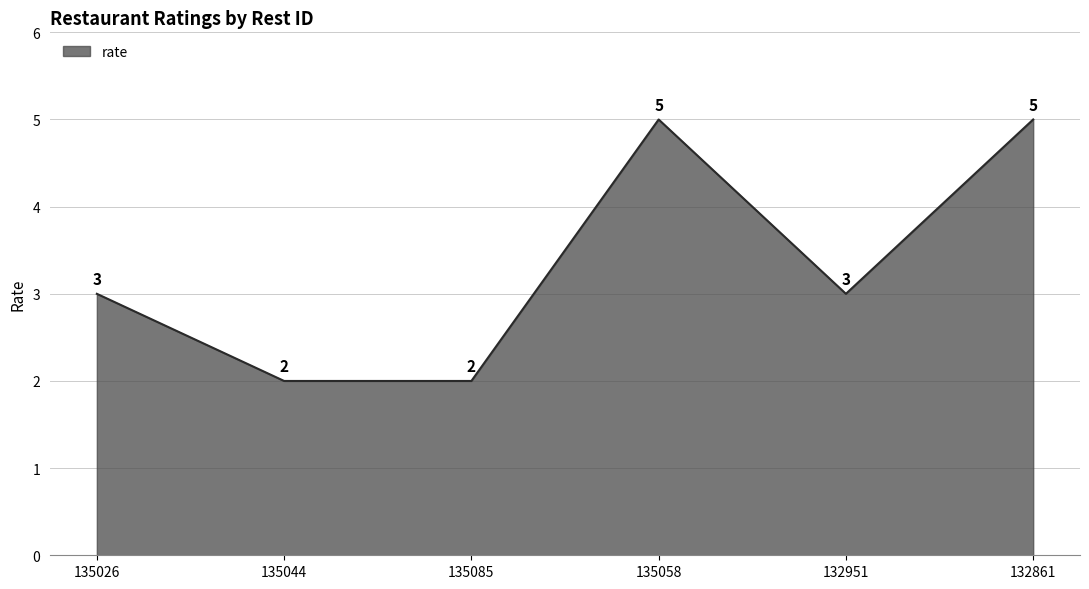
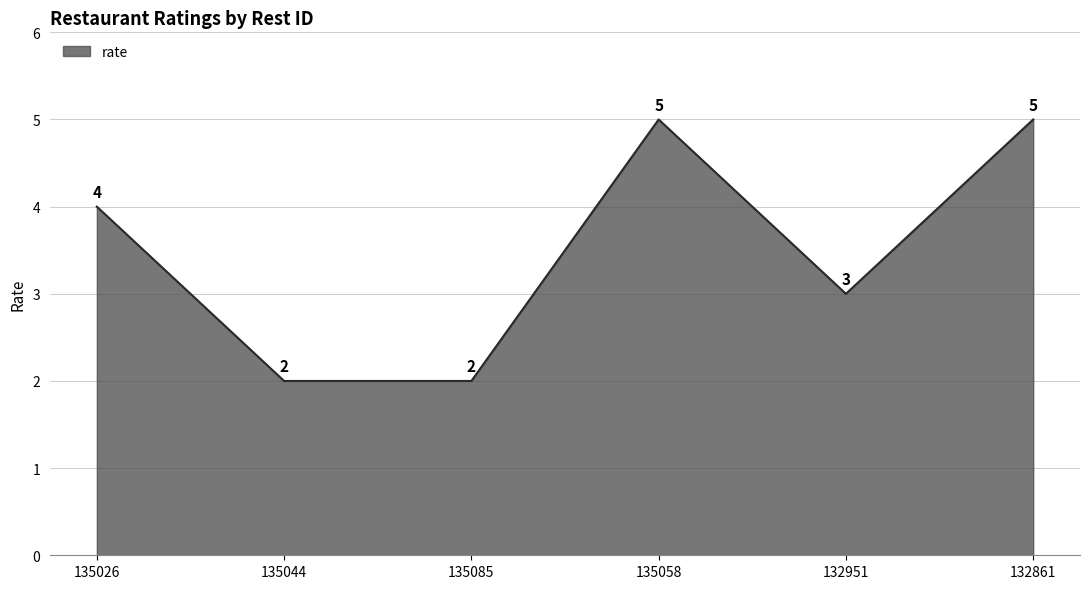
135026: 3 -> 4
